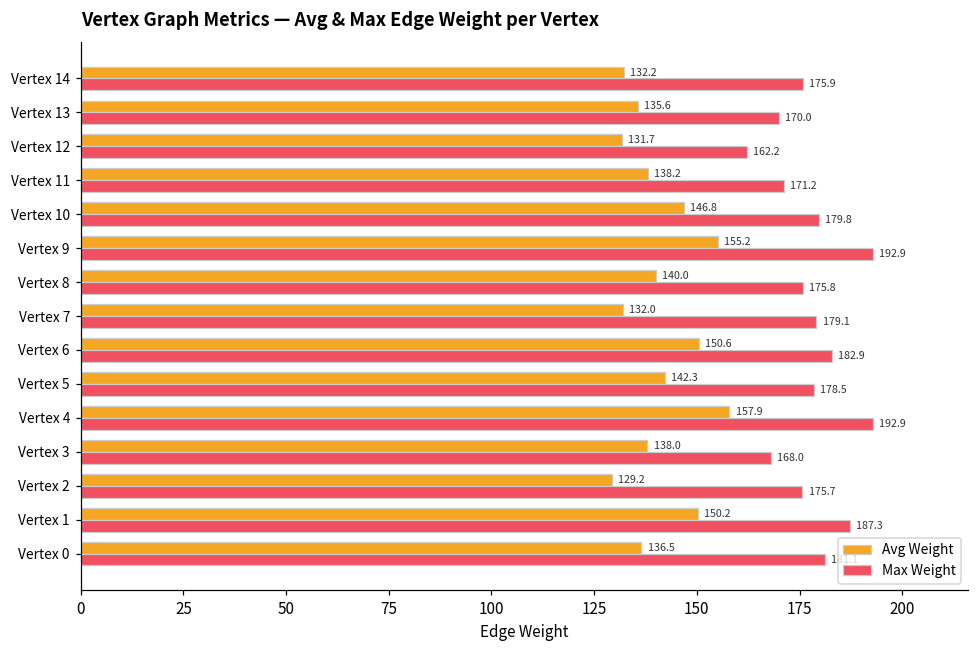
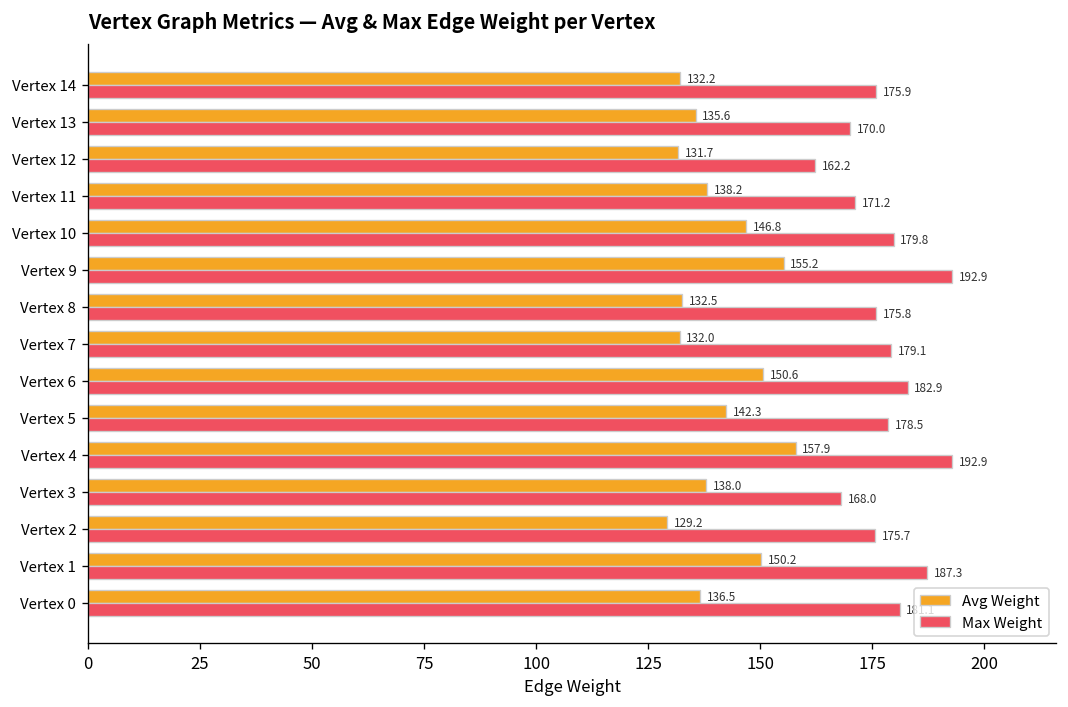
Avg Weight, Vertex 8: 140.0 -> 132.5
